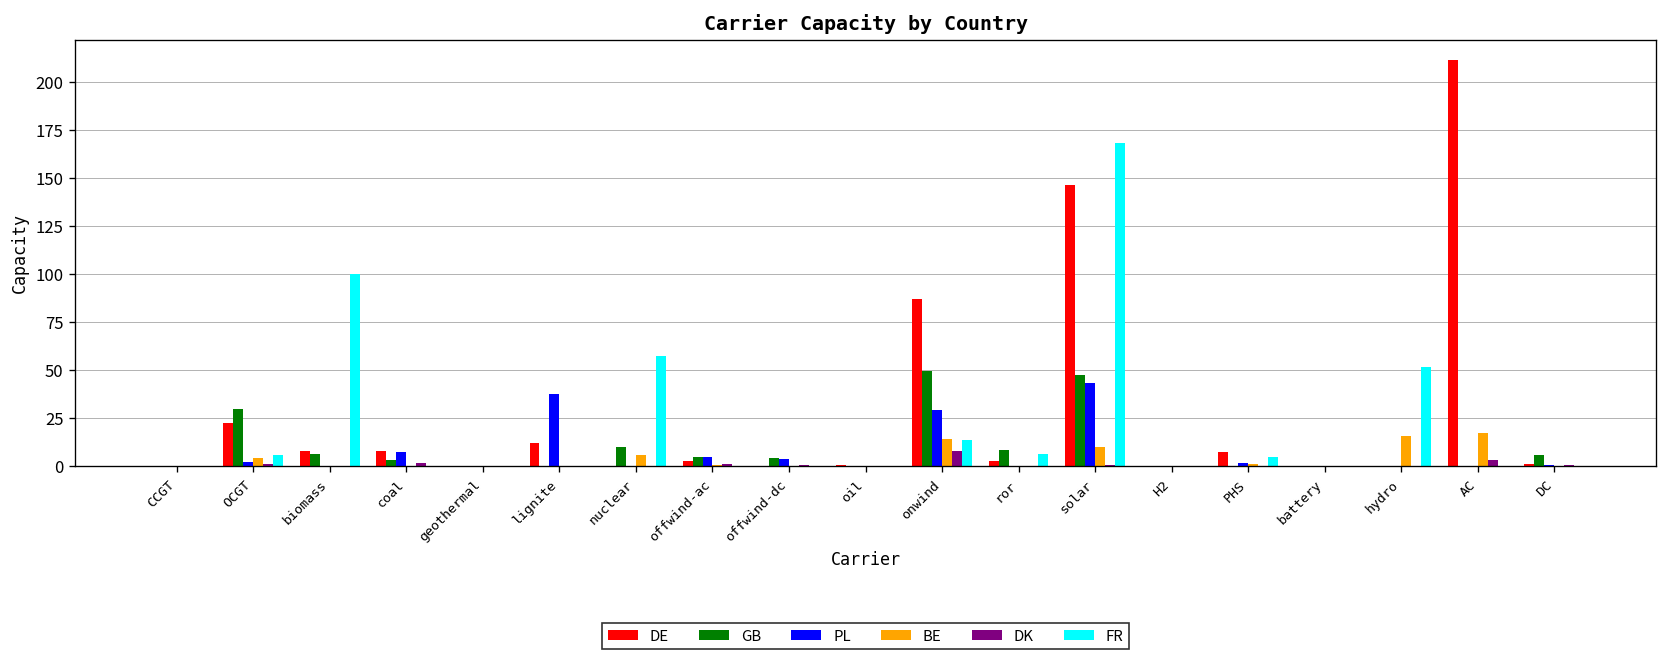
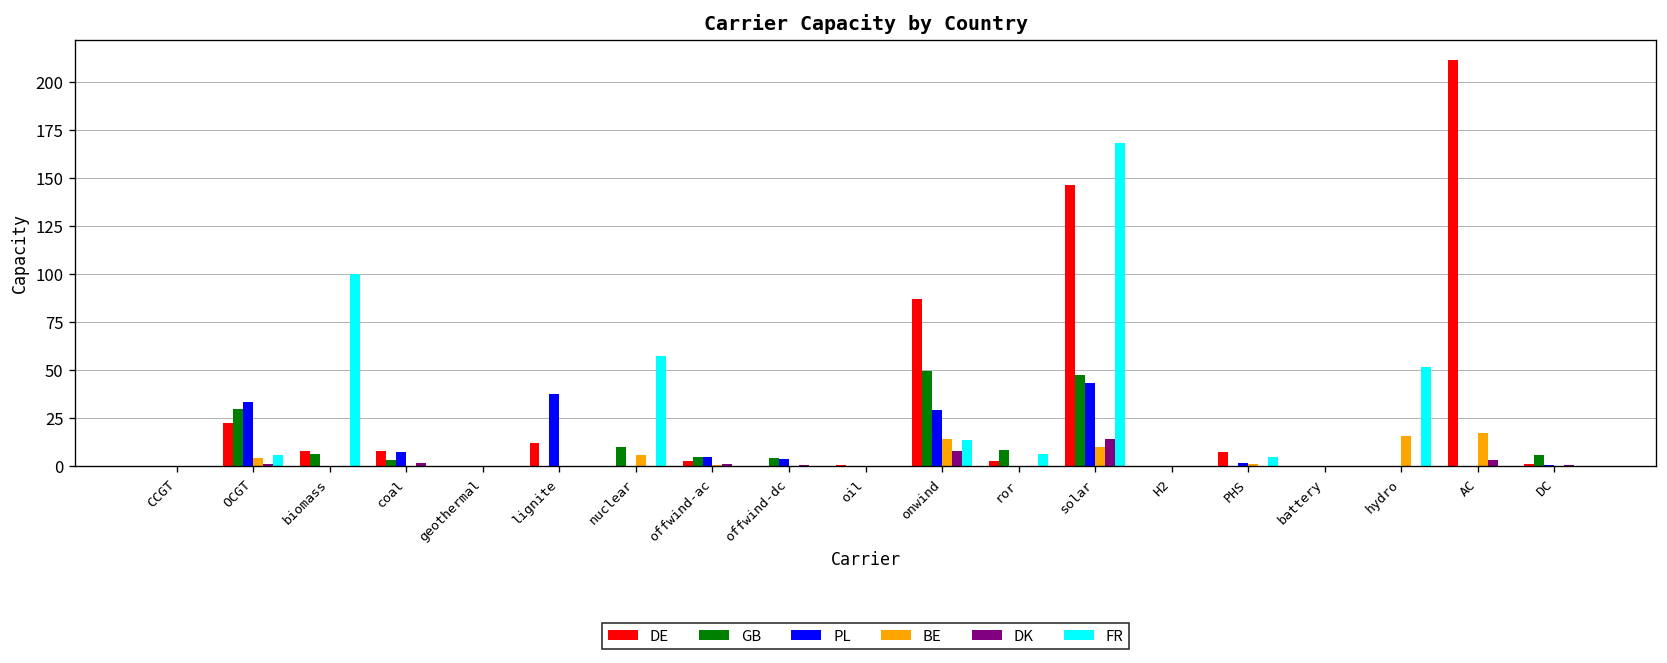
PL, OCGT: 2 -> 33
DK, solar: 1 -> 14
